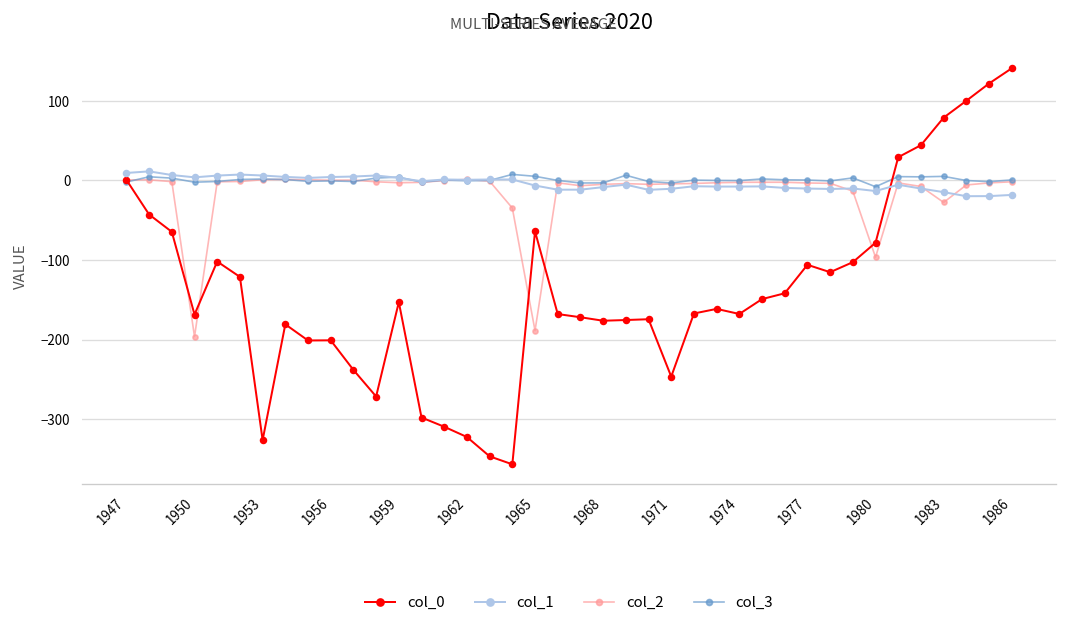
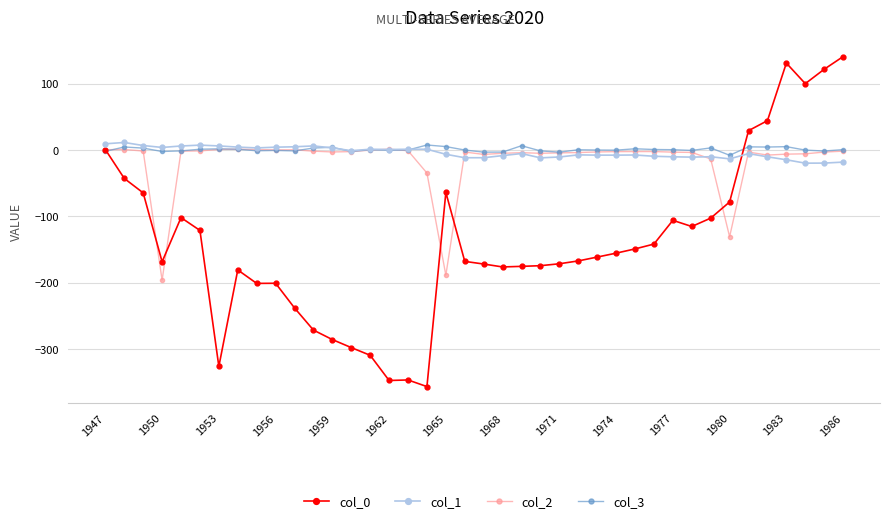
col_0, 1959: -150 -> -290
col_0, 1962: -320 -> -350
col_0, 1971: -250 -> -170
col_0, 1974: -170 -> -160
col_2, 1980: -100 -> -130
col_0, 1983: 80 -> 130
col_2, 1983: -30 -> -10
